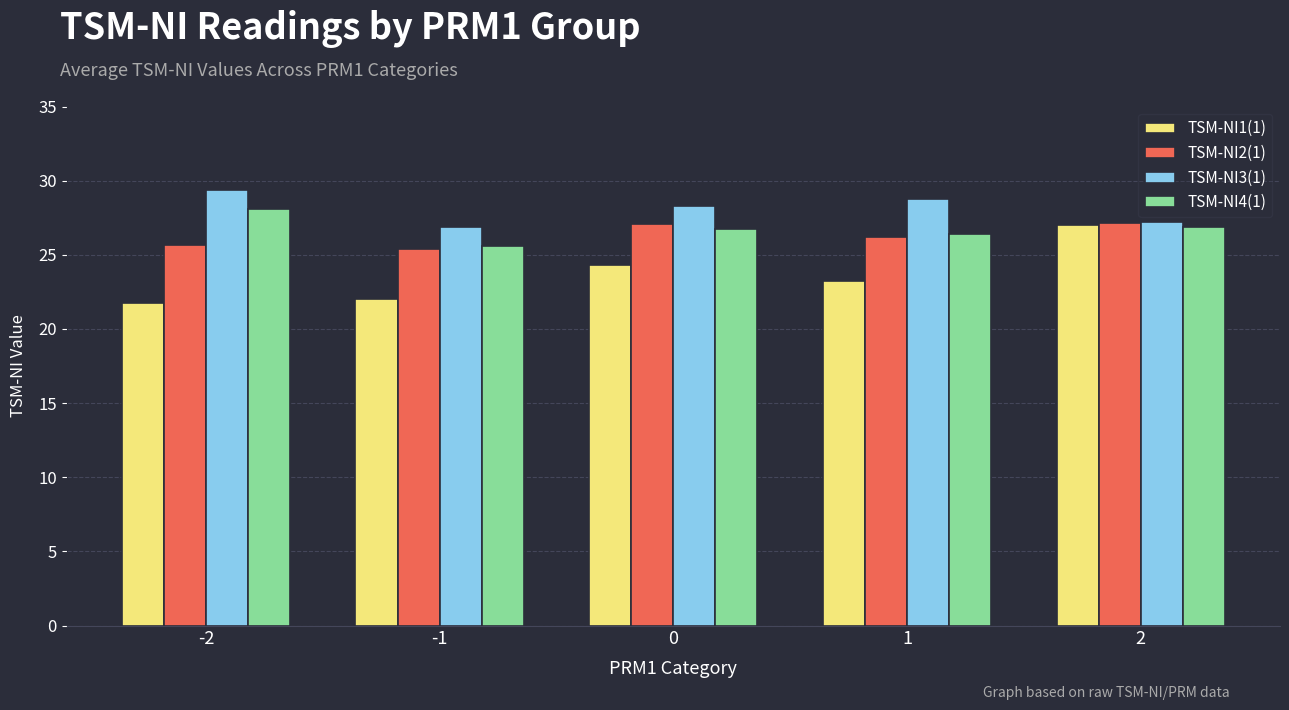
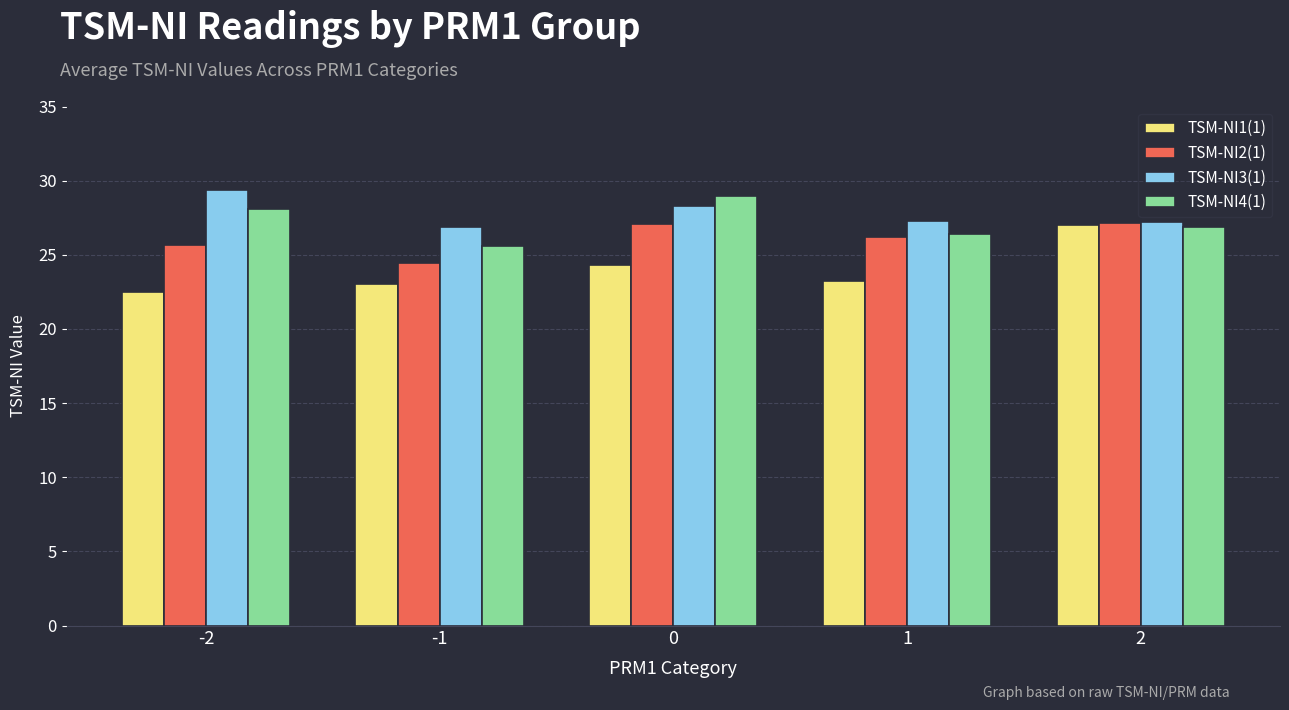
TSM-NI1(1), -2: 21.7 -> 22.5
TSM-NI1(1), -1: 22.0 -> 23.0
TSM-NI2(1), -1: 25.4 -> 24.4
TSM-NI4(1), 0: 26.7 -> 29.0
TSM-NI3(1), 1: 28.8 -> 27.3
